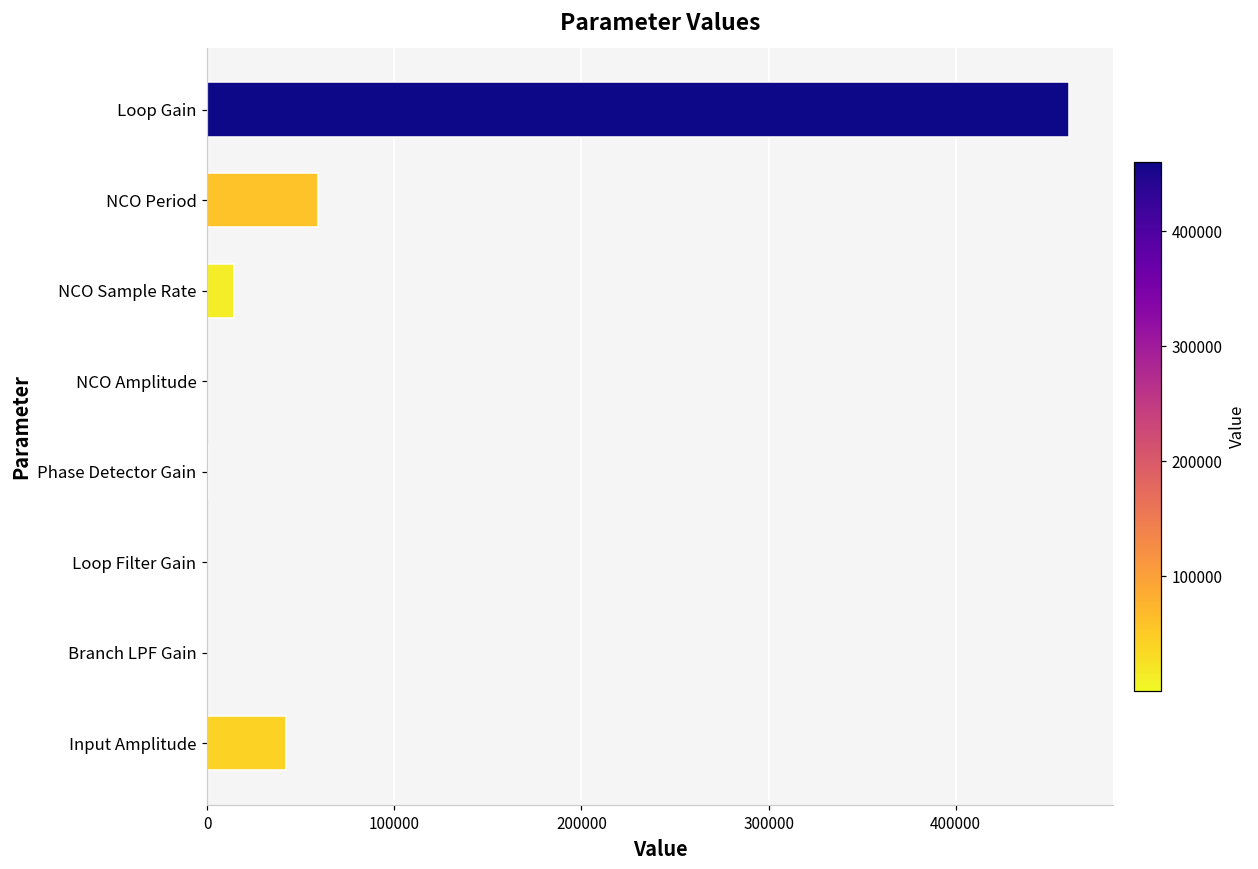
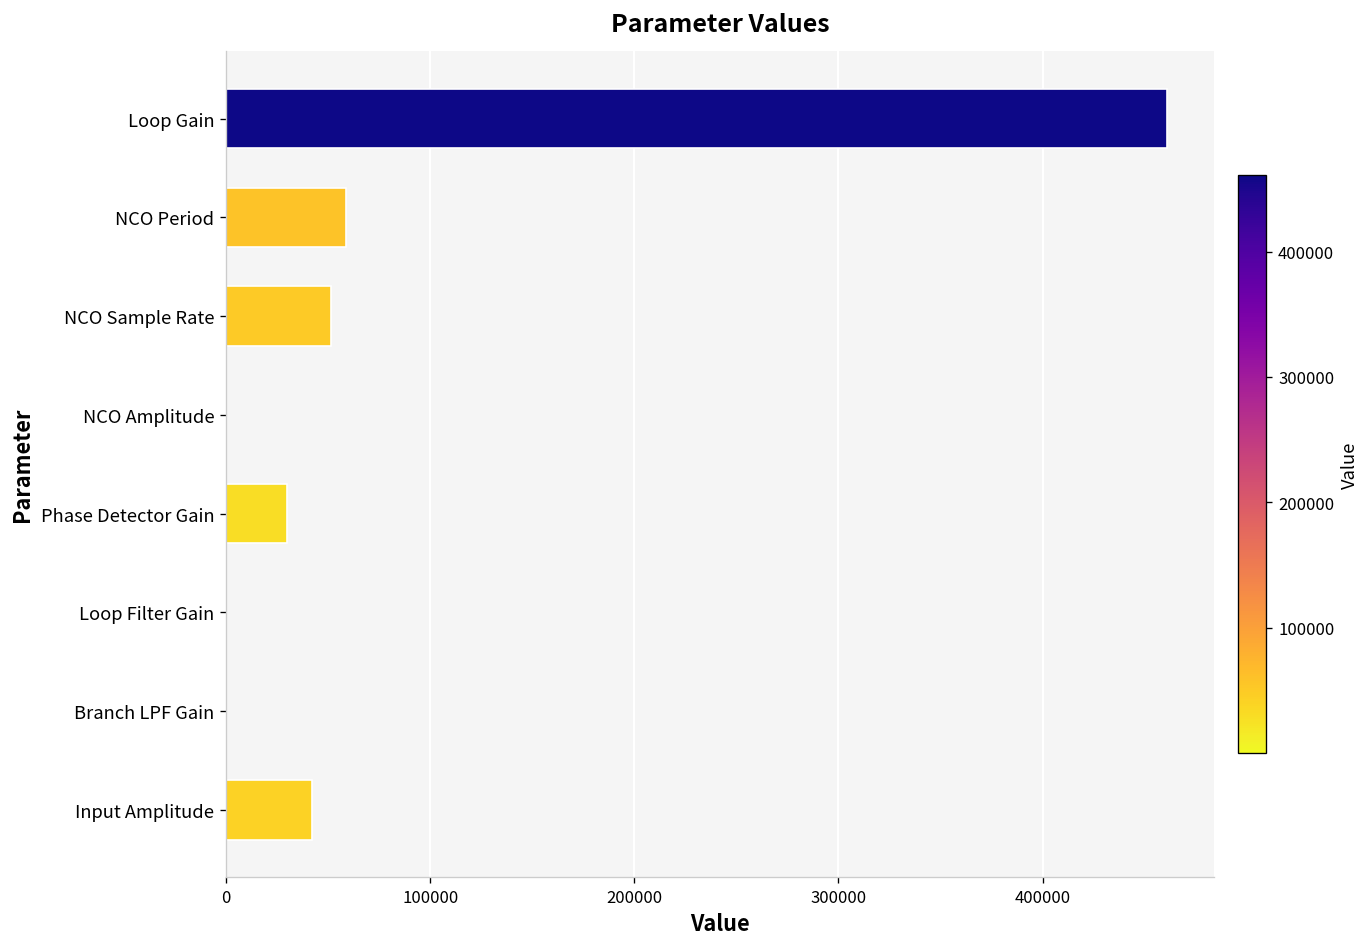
NCO Sample Rate: 14000 -> 51000
Phase Detector Gain: 0 -> 30000
